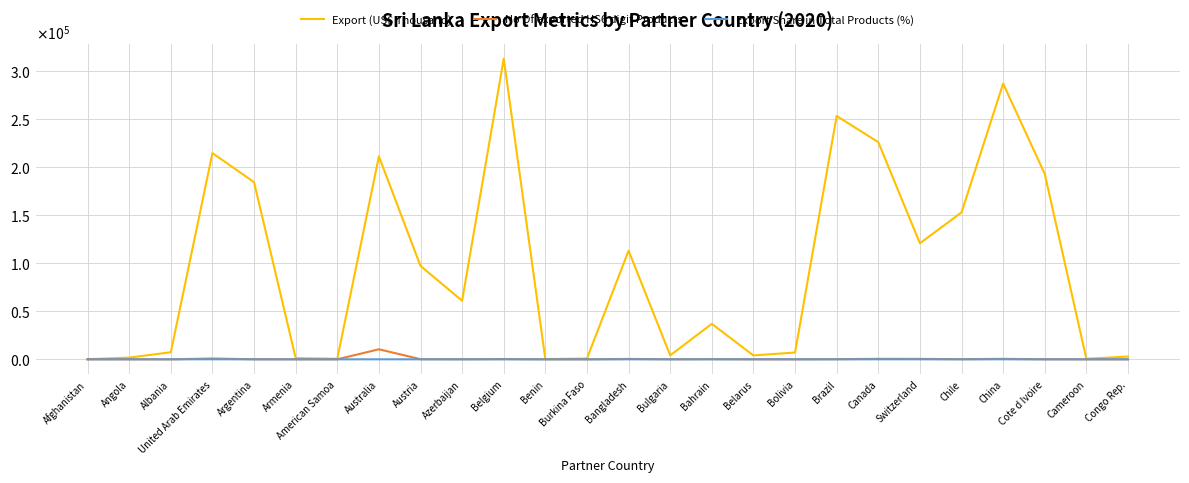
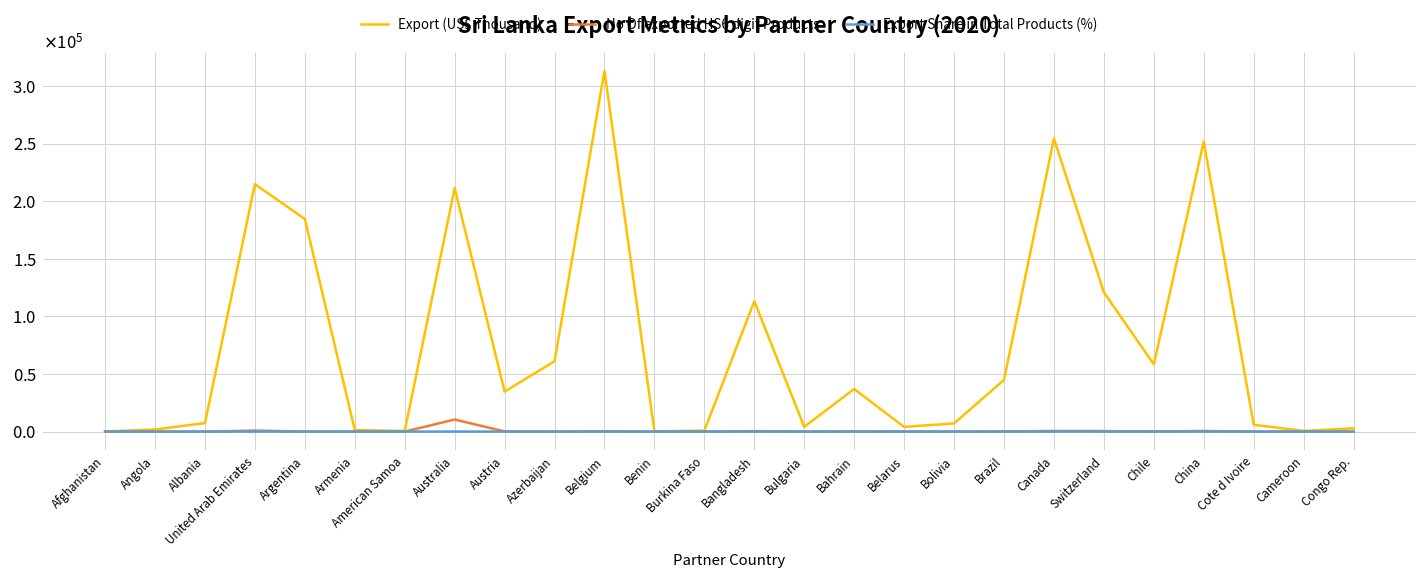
Export (US$ Thousand), Austria: 100000 -> 30000
Export (US$ Thousand), Brazil: 250000 -> 40000
Export (US$ Thousand), Canada: 230000 -> 250000
Export (US$ Thousand), Chile: 150000 -> 60000
Export (US$ Thousand), China: 290000 -> 250000
Export (US$ Thousand), Cote d Ivoire: 190000 -> 10000
